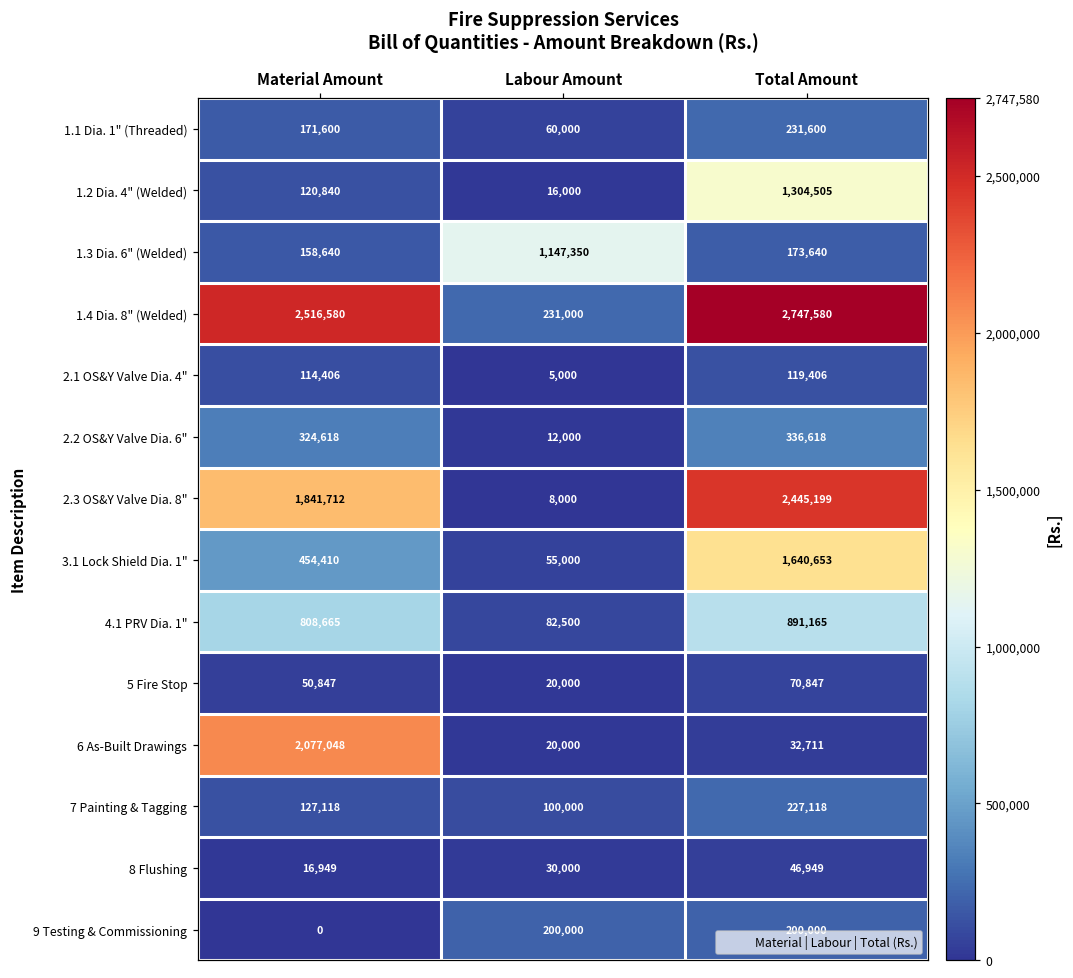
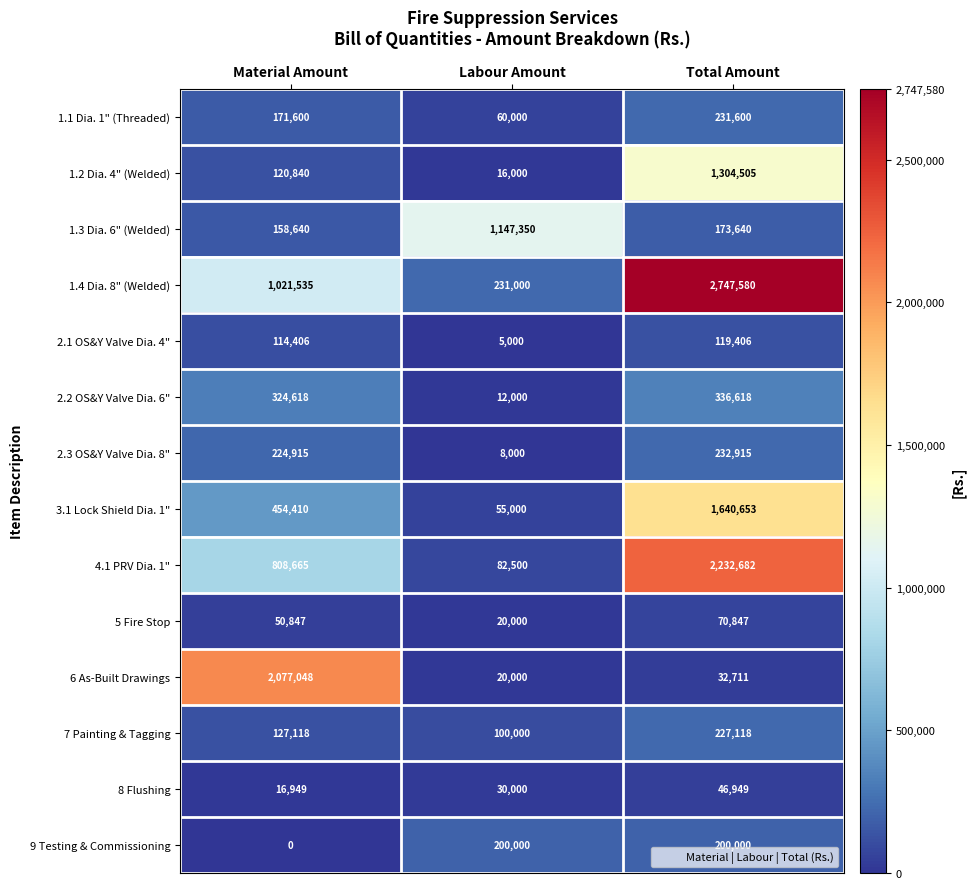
1.4 Dia. 8" (Welded), Material Amount: 2,516,580 -> 1,021,535
2.3 OS&Y Valve Dia. 8", Material Amount: 1,841,712 -> 224,915
2.3 OS&Y Valve Dia. 8", Total Amount: 2,445,199 -> 232,915
4.1 PRV Dia. 1", Total Amount: 891,165 -> 2,232,682
